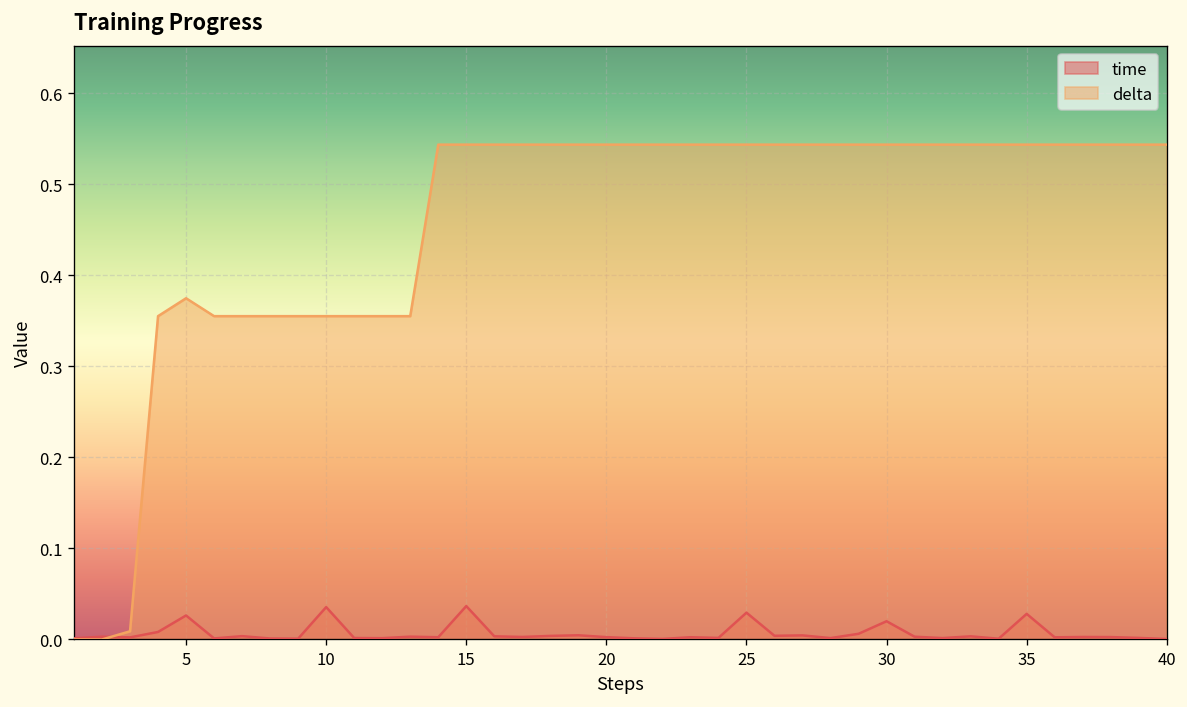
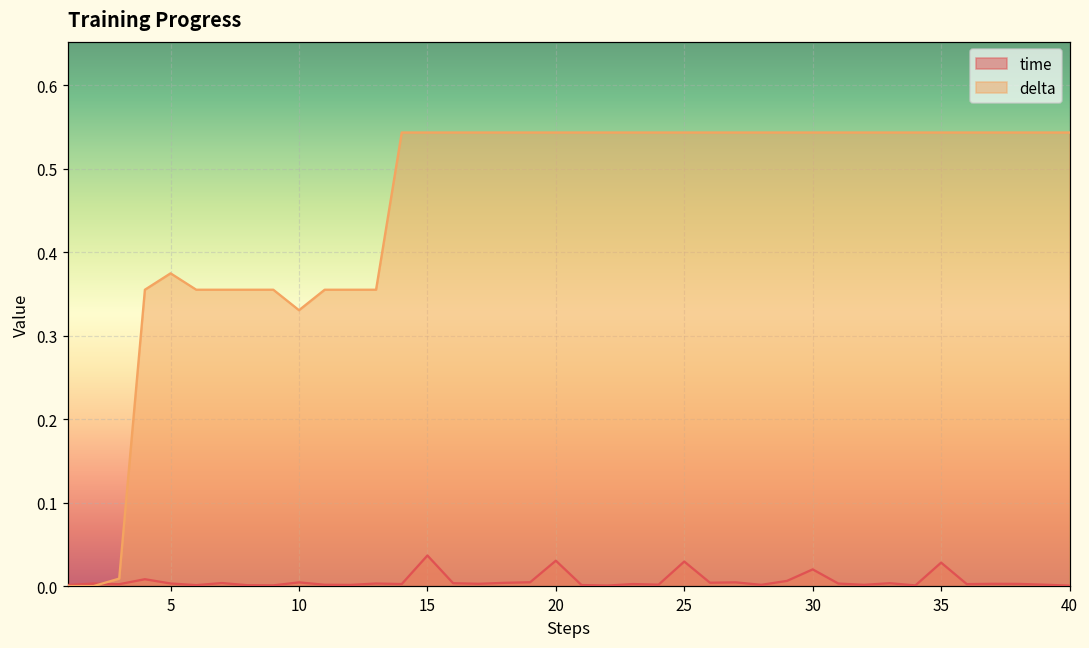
time, 5: 0.03 -> 0.00
time, 10: 0.04 -> 0.00
delta, 10: 0.36 -> 0.33
time, 20: 0.00 -> 0.03
